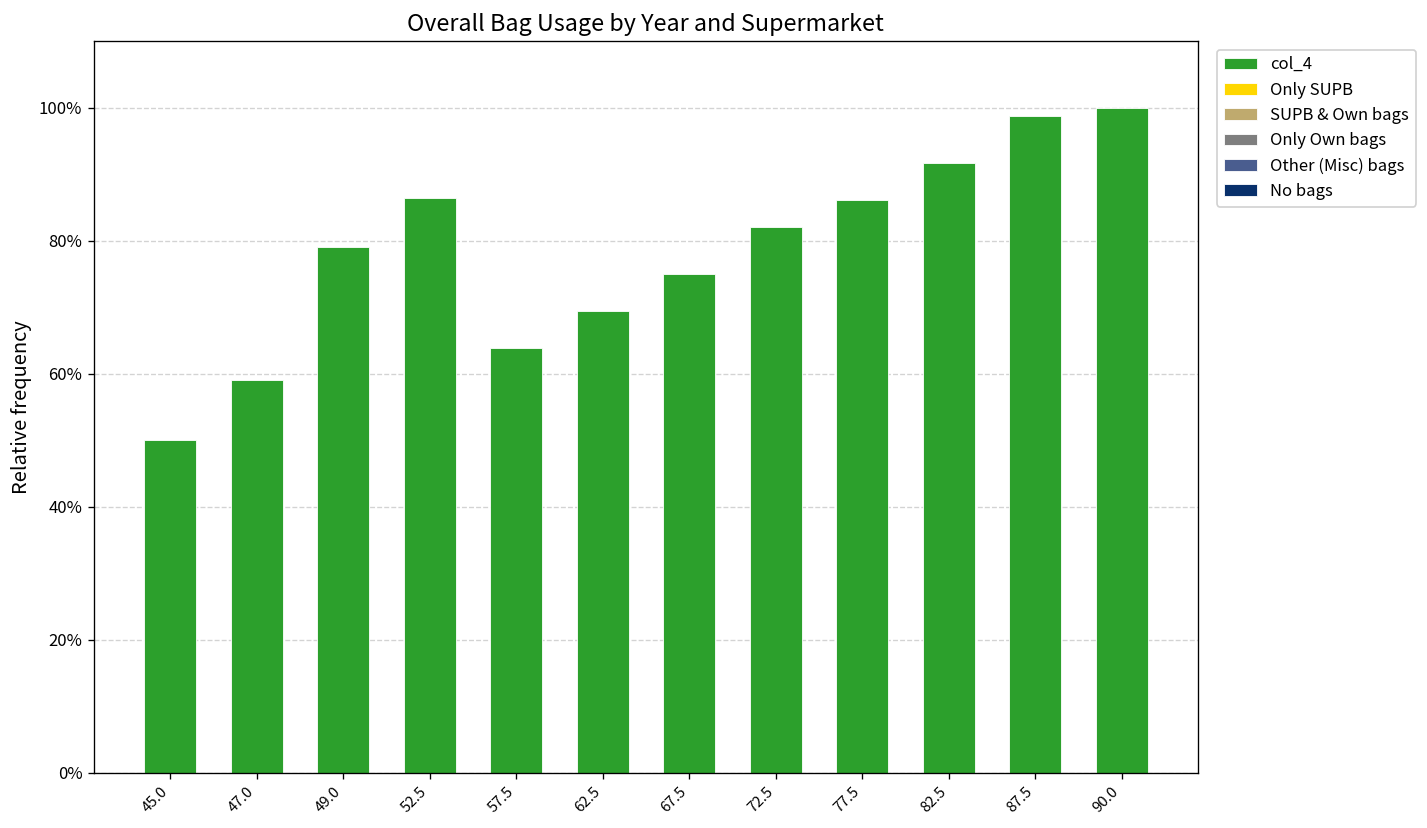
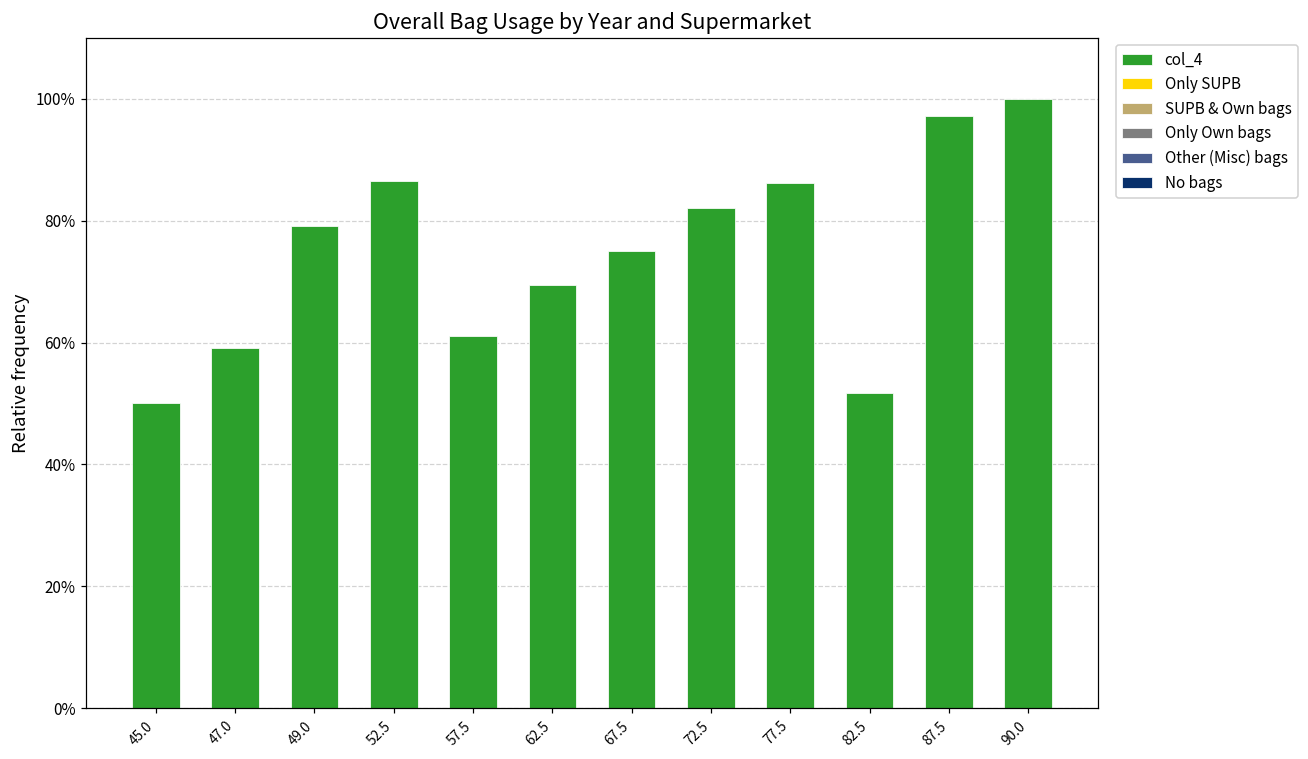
col_4, 57.5: 64% -> 61%
col_4, 82.5: 92% -> 52%
col_4, 87.5: 99% -> 97%
